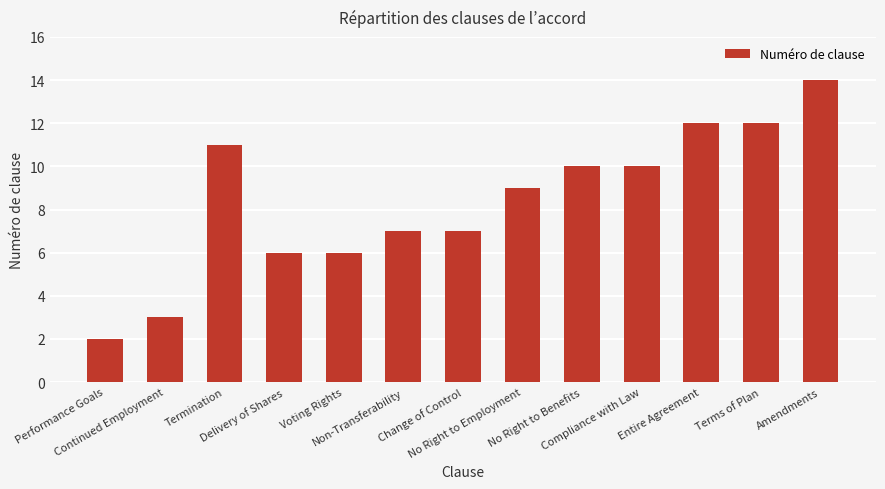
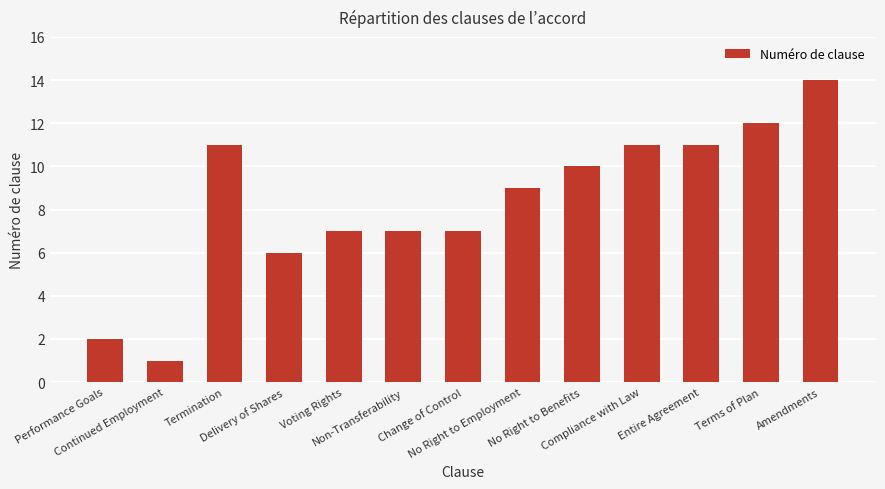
Continued Employment: 3 -> 1
Voting Rights: 6 -> 7
Compliance with Law: 10 -> 11
Entire Agreement: 12 -> 11
